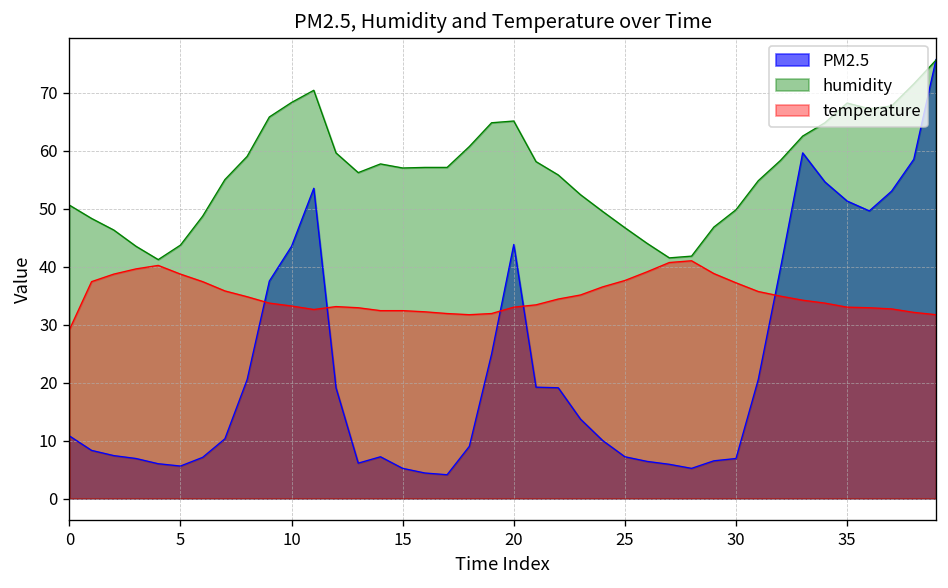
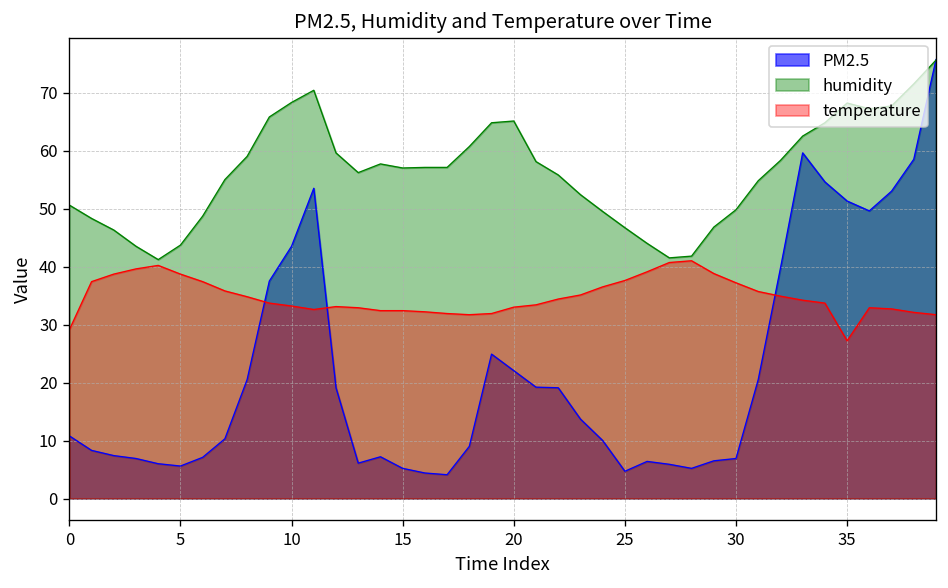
PM2.5, 20: 44 -> 22
PM2.5, 25: 7 -> 5
temperature, 35: 33 -> 27
